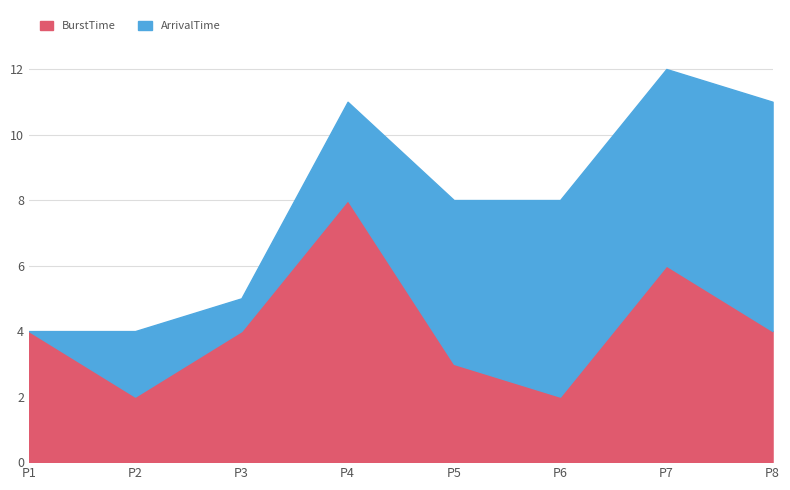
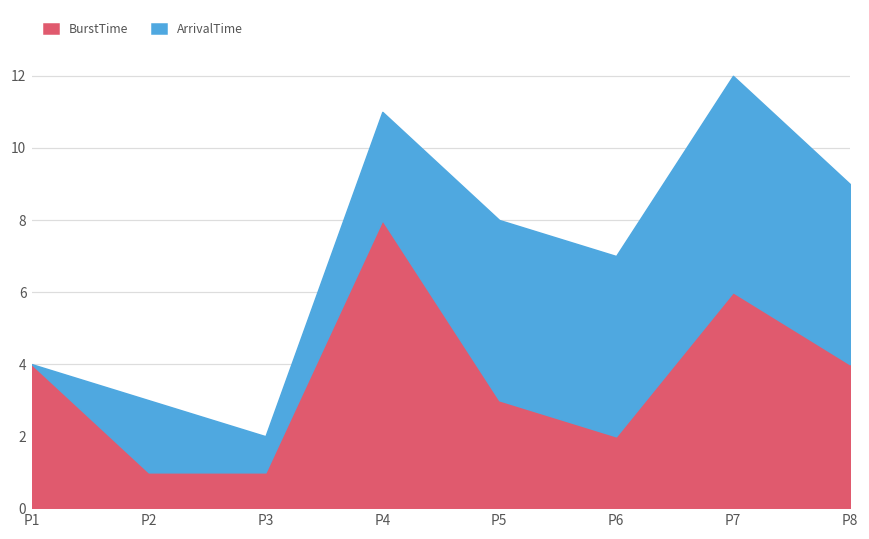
BurstTime, P2: 2 -> 1
BurstTime, P3: 4 -> 1
ArrivalTime, P6: 6 -> 5
ArrivalTime, P8: 7 -> 5
